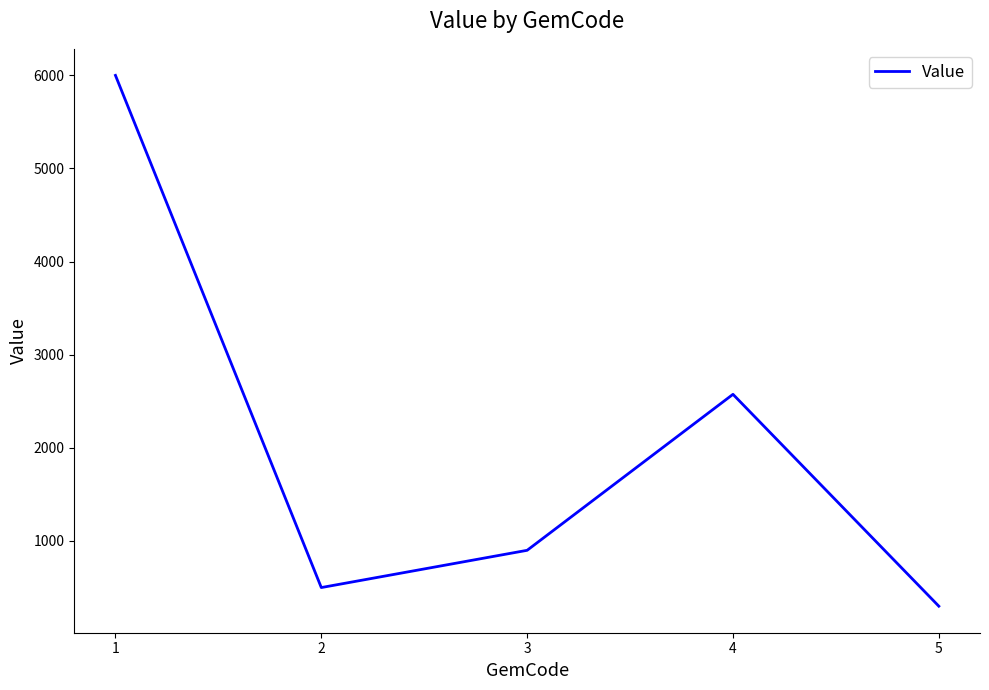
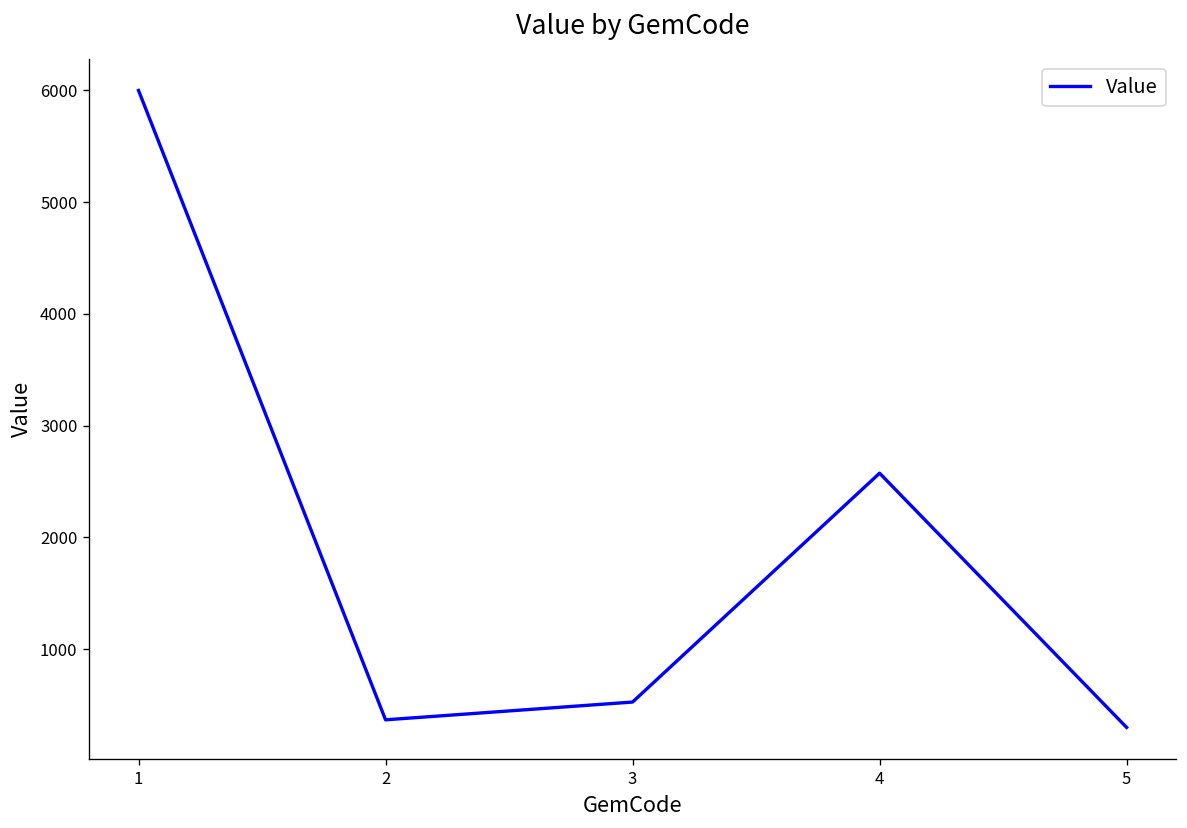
2: 500 -> 400
3: 900 -> 500
